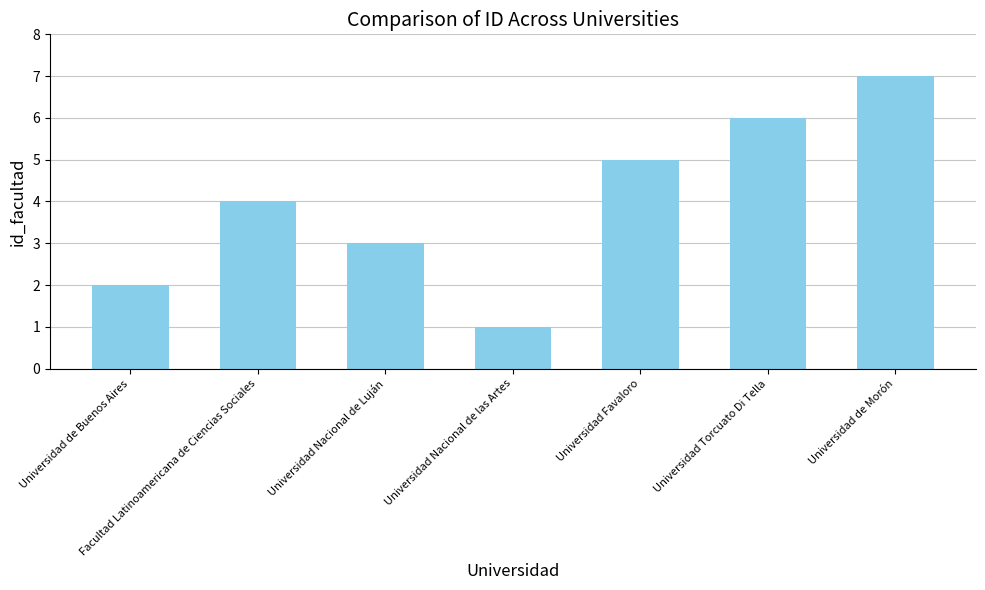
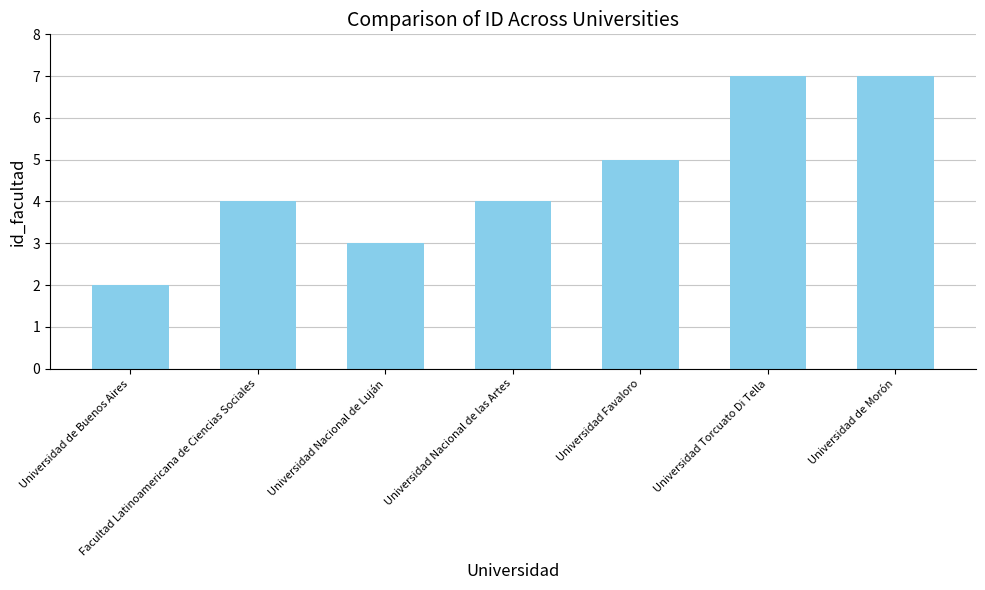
Universidad Nacional de las Artes: 1 -> 4
Universidad Torcuato Di Tella: 6 -> 7
